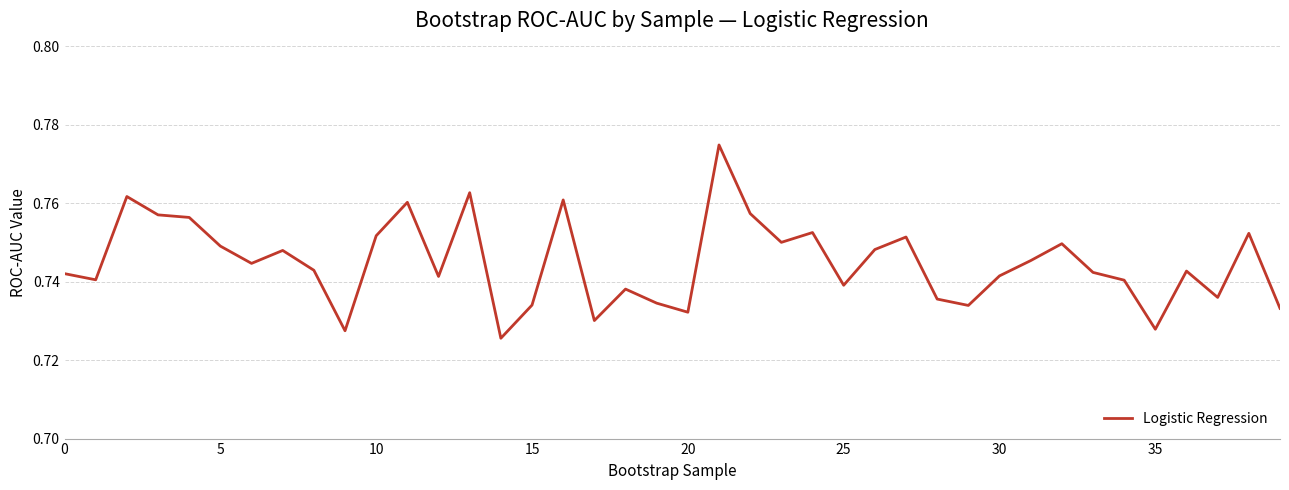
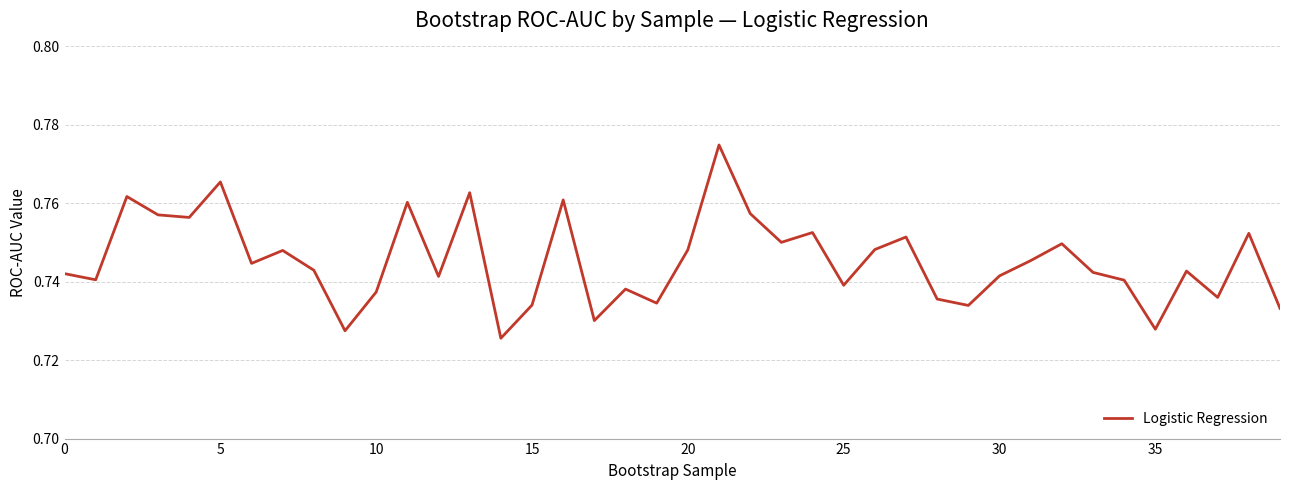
5: 0.749 -> 0.765
10: 0.752 -> 0.737
20: 0.732 -> 0.748
